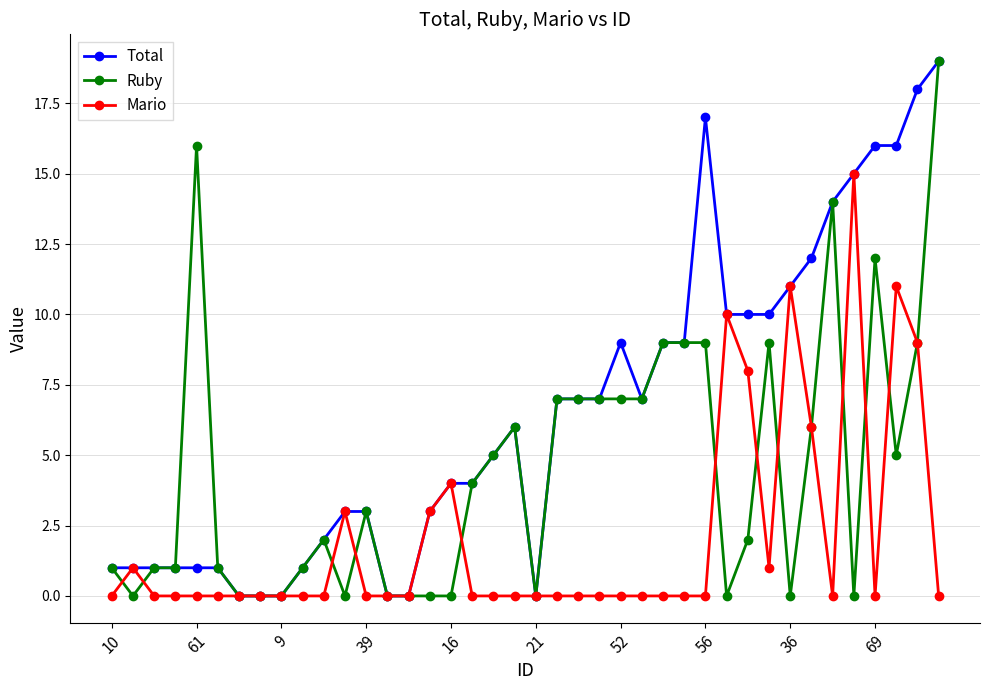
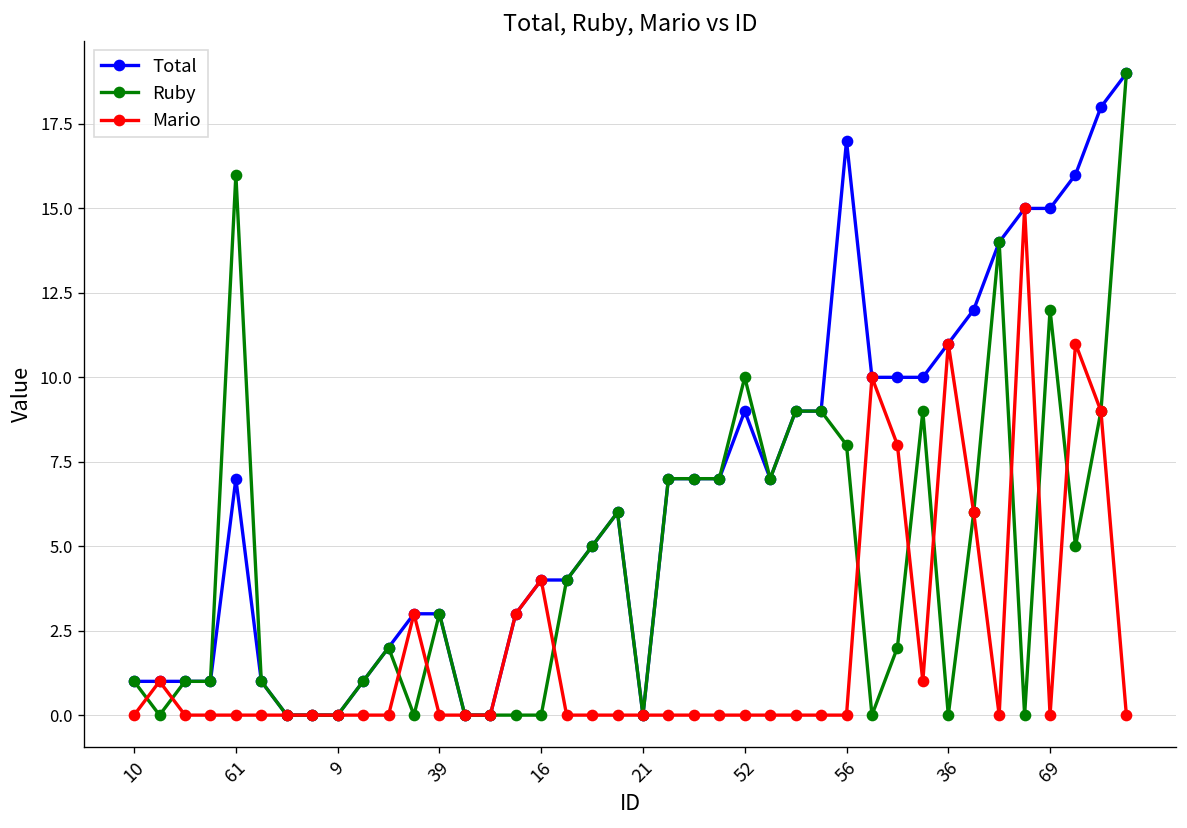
Total, 61: 1 -> 7
Ruby, 52: 7 -> 10
Ruby, 56: 9 -> 8
Total, 69: 16 -> 15
